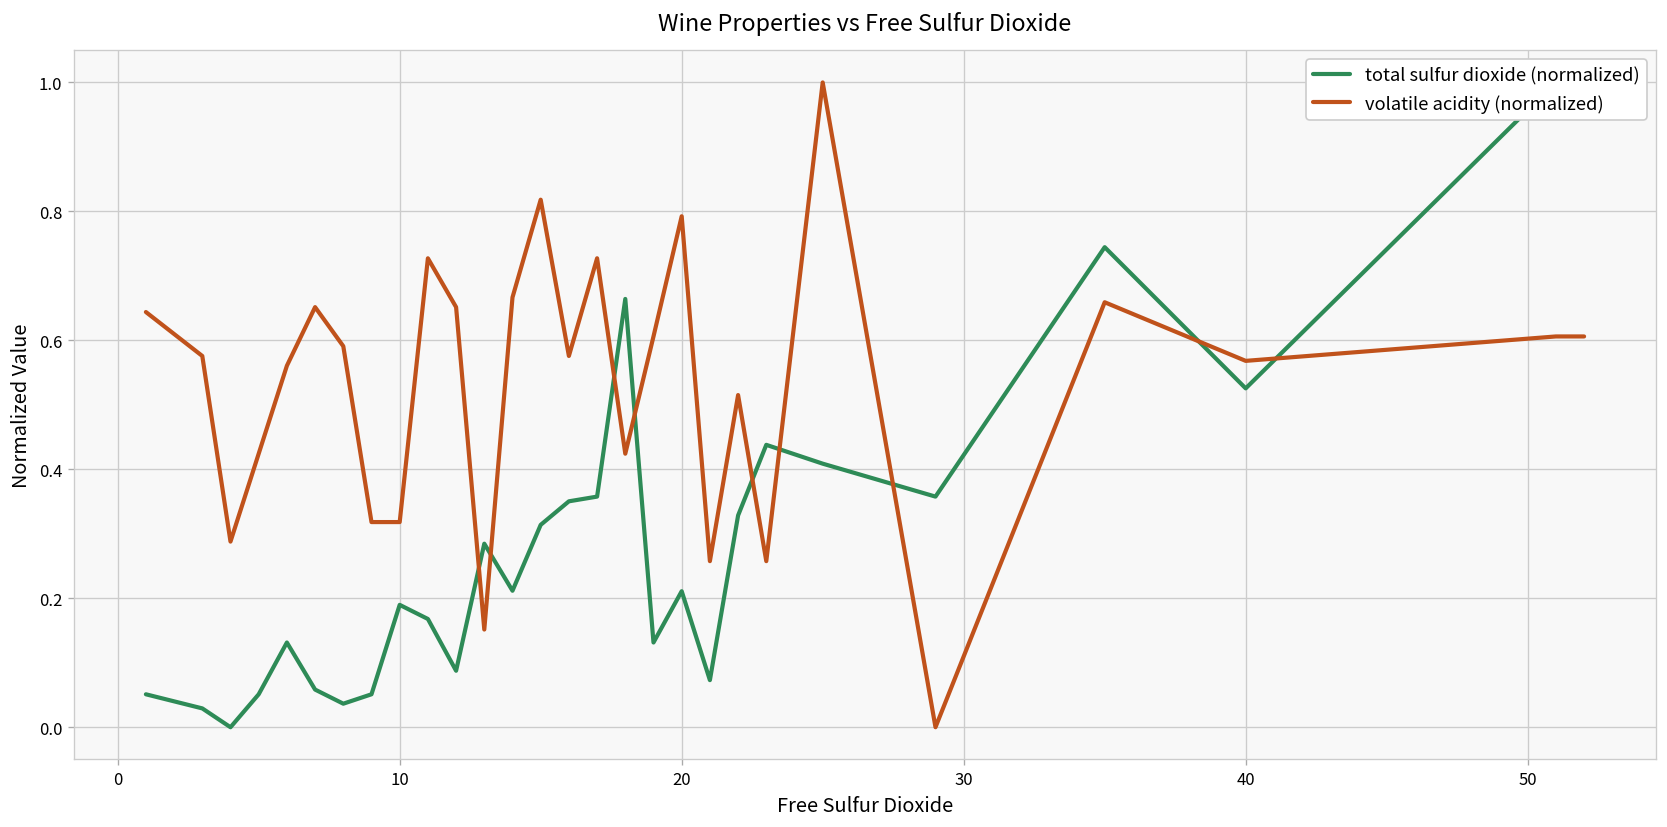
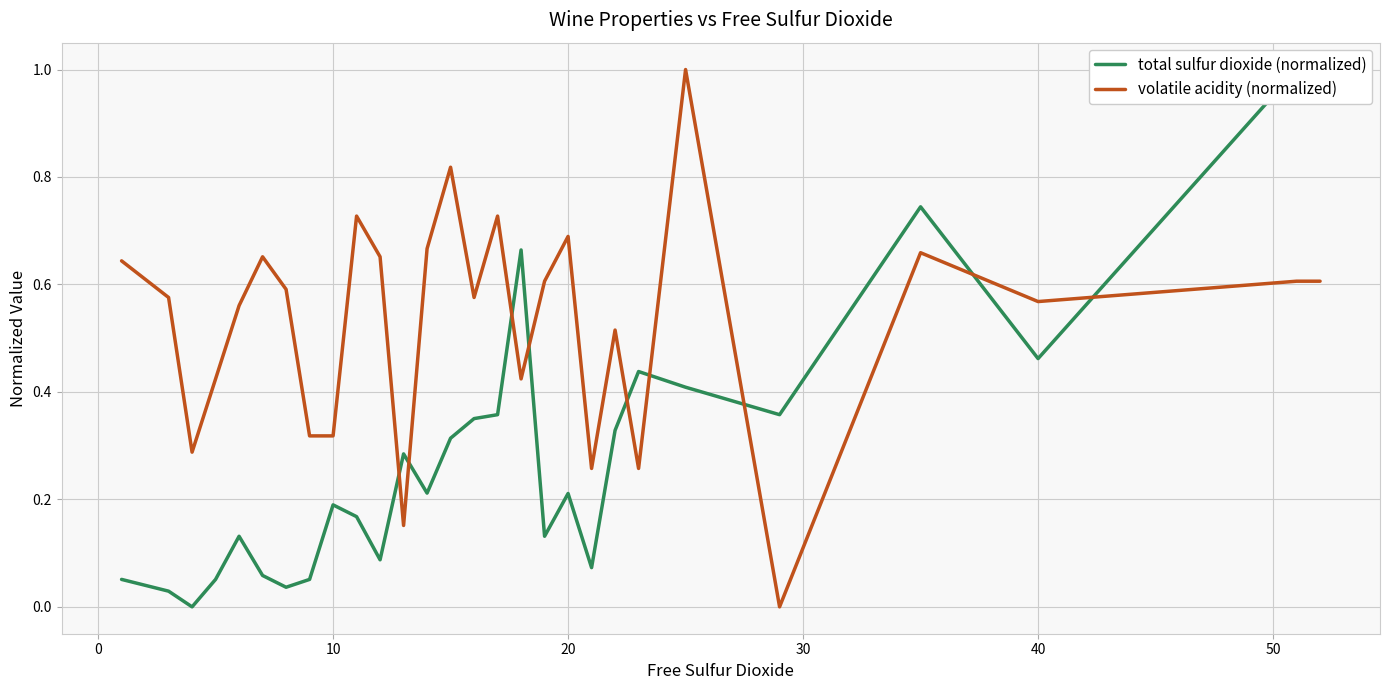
volatile acidity (normalized), 20: 0.79 -> 0.69
total sulfur dioxide (normalized), 40: 0.53 -> 0.46
